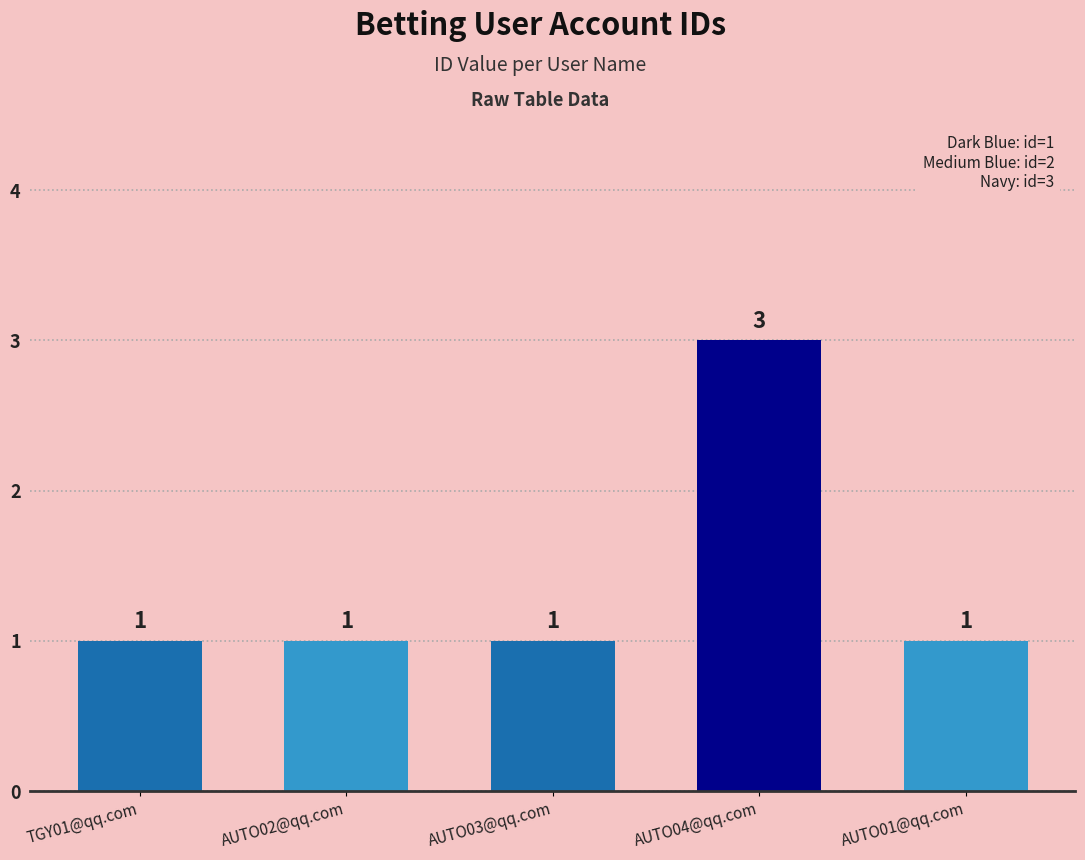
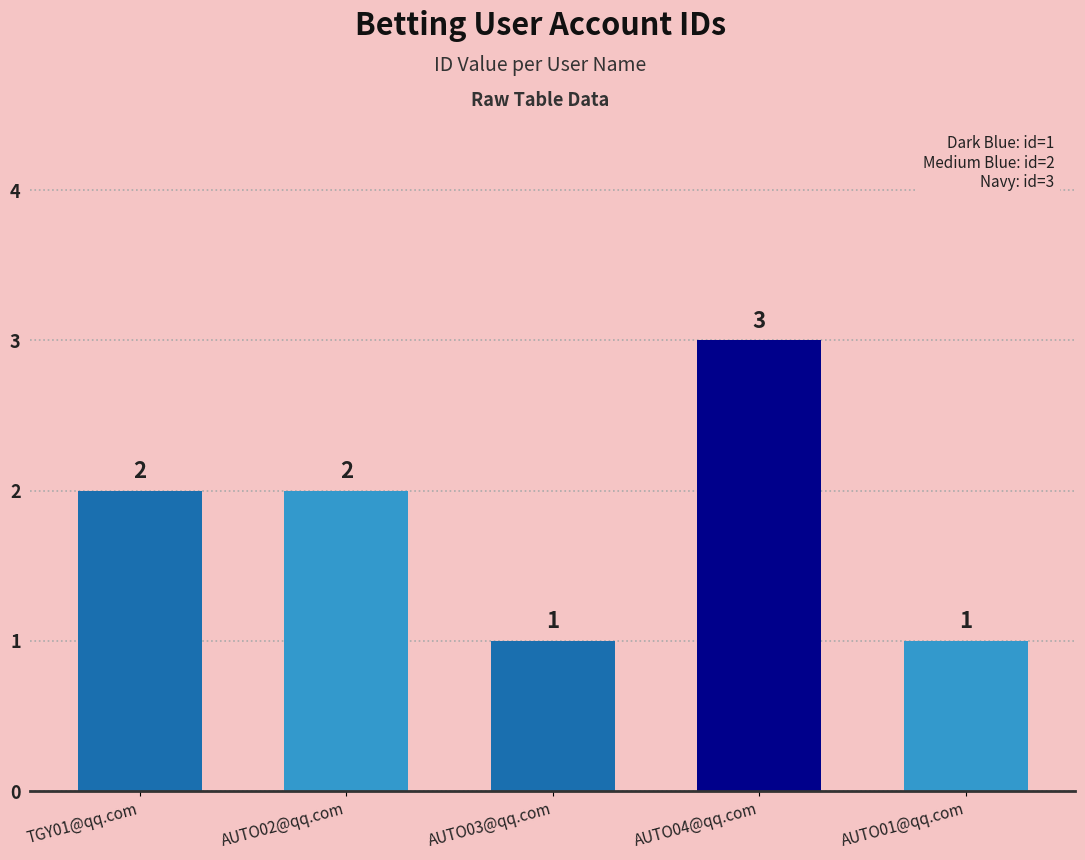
TGY01@qq.com: 1 -> 2
AUTO02@qq.com: 1 -> 2
